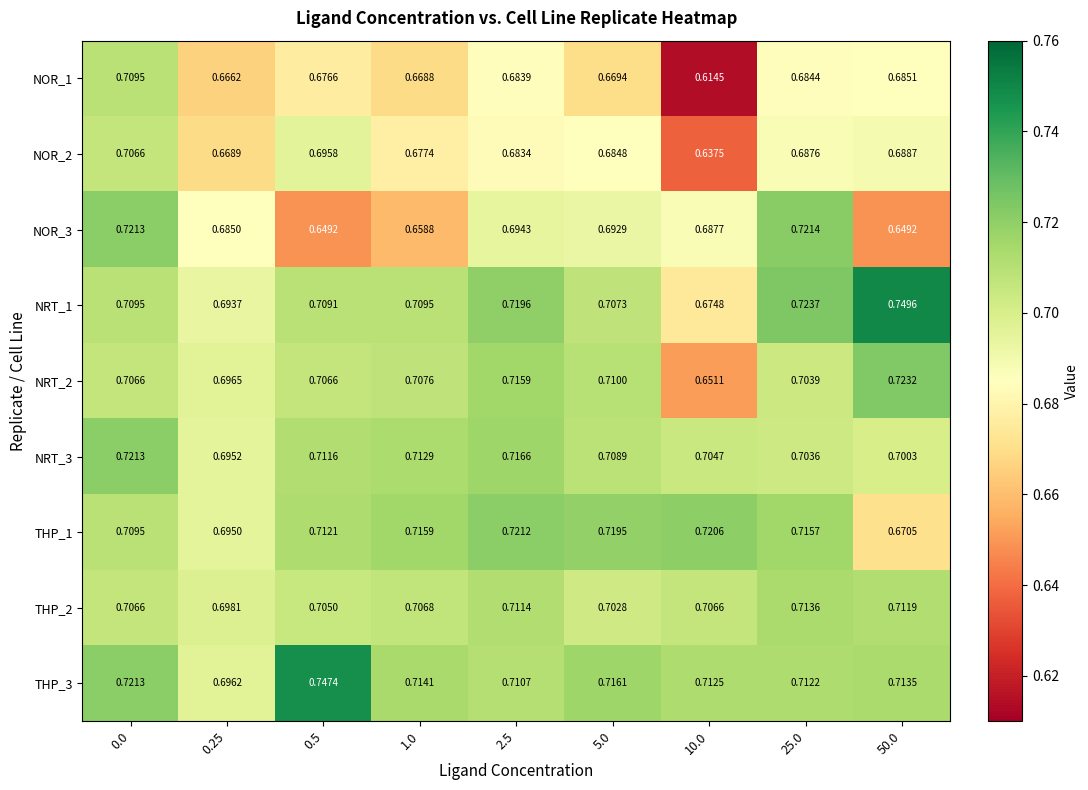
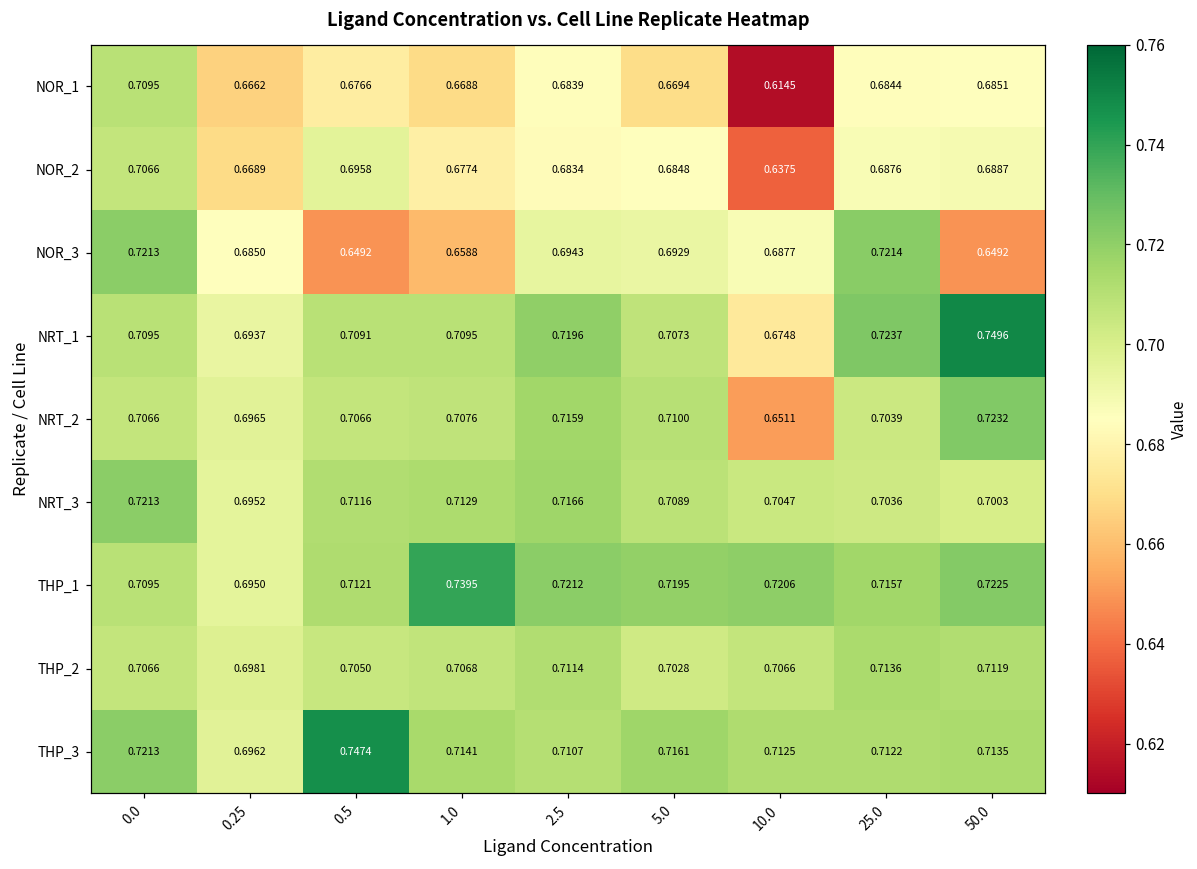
THP_1, 1.0: 0.7159 -> 0.7395
THP_1, 50.0: 0.6705 -> 0.7225
